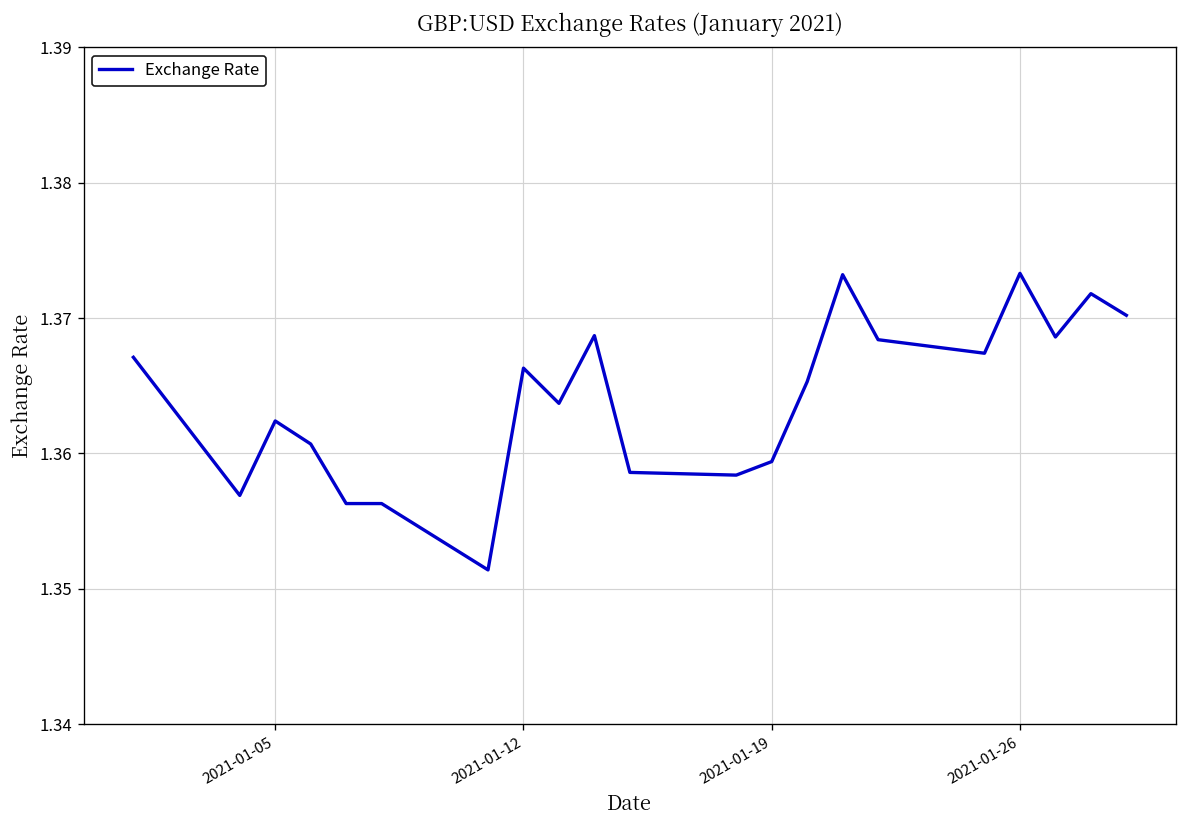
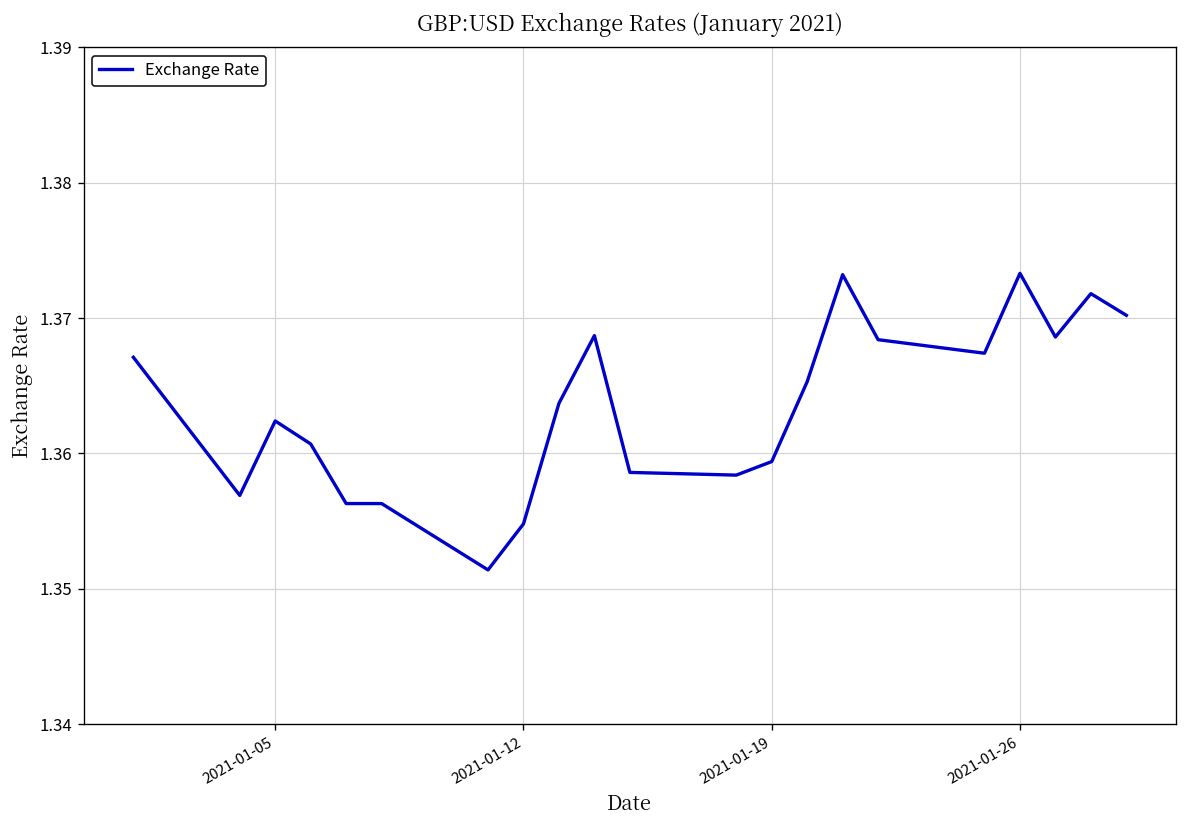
2021-01-12: 1.3663 -> 1.3548
